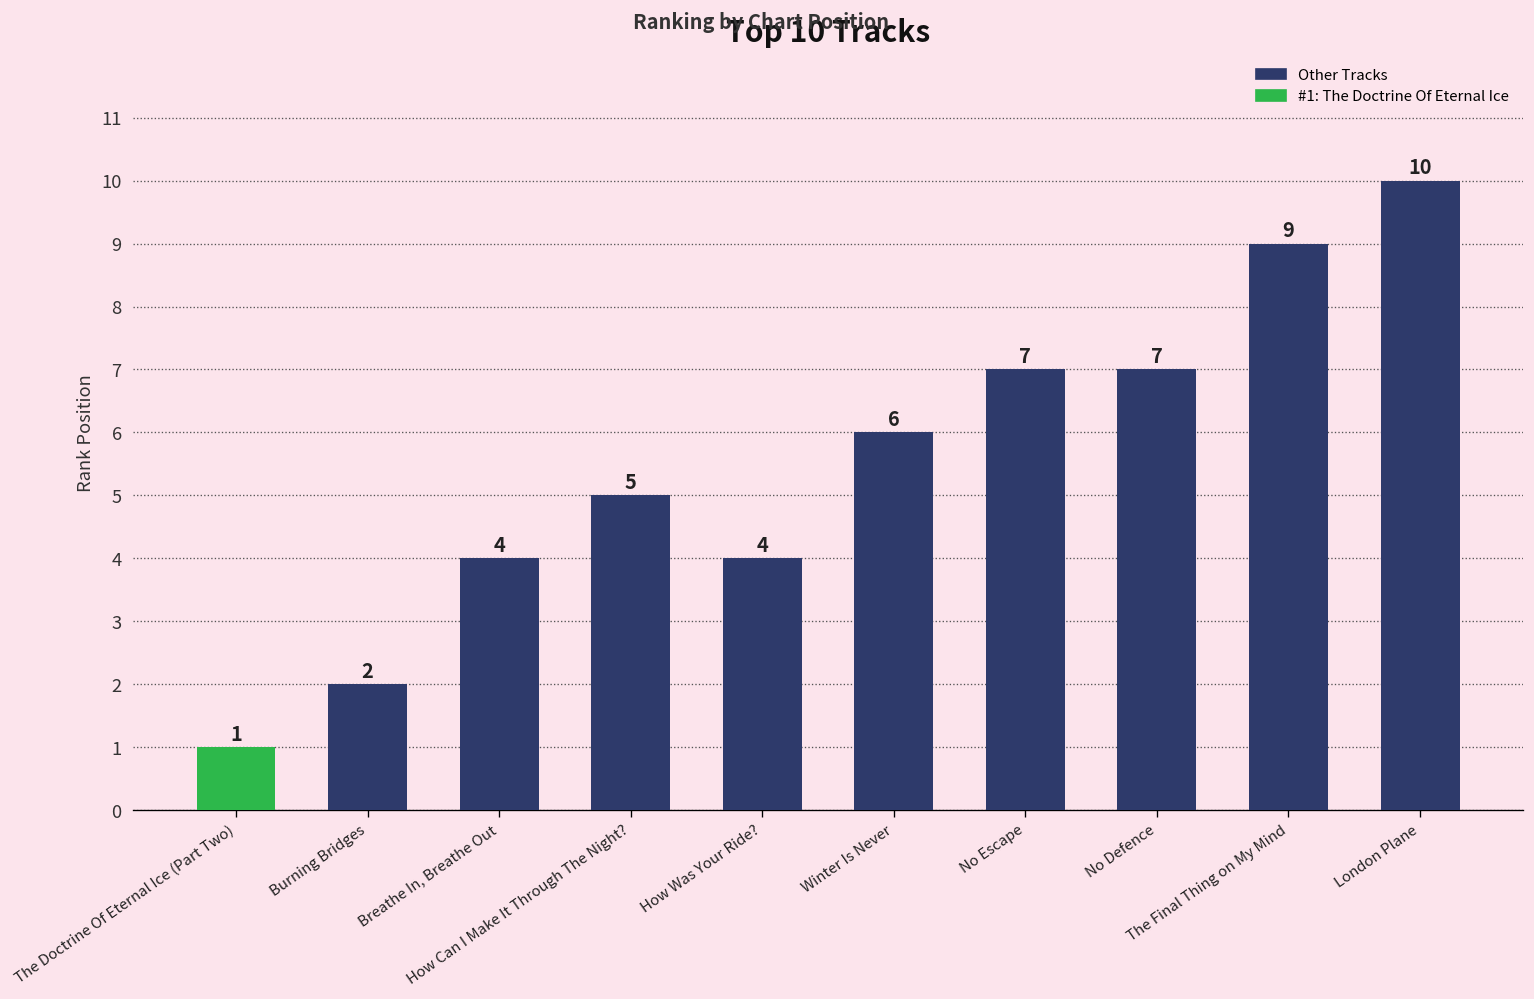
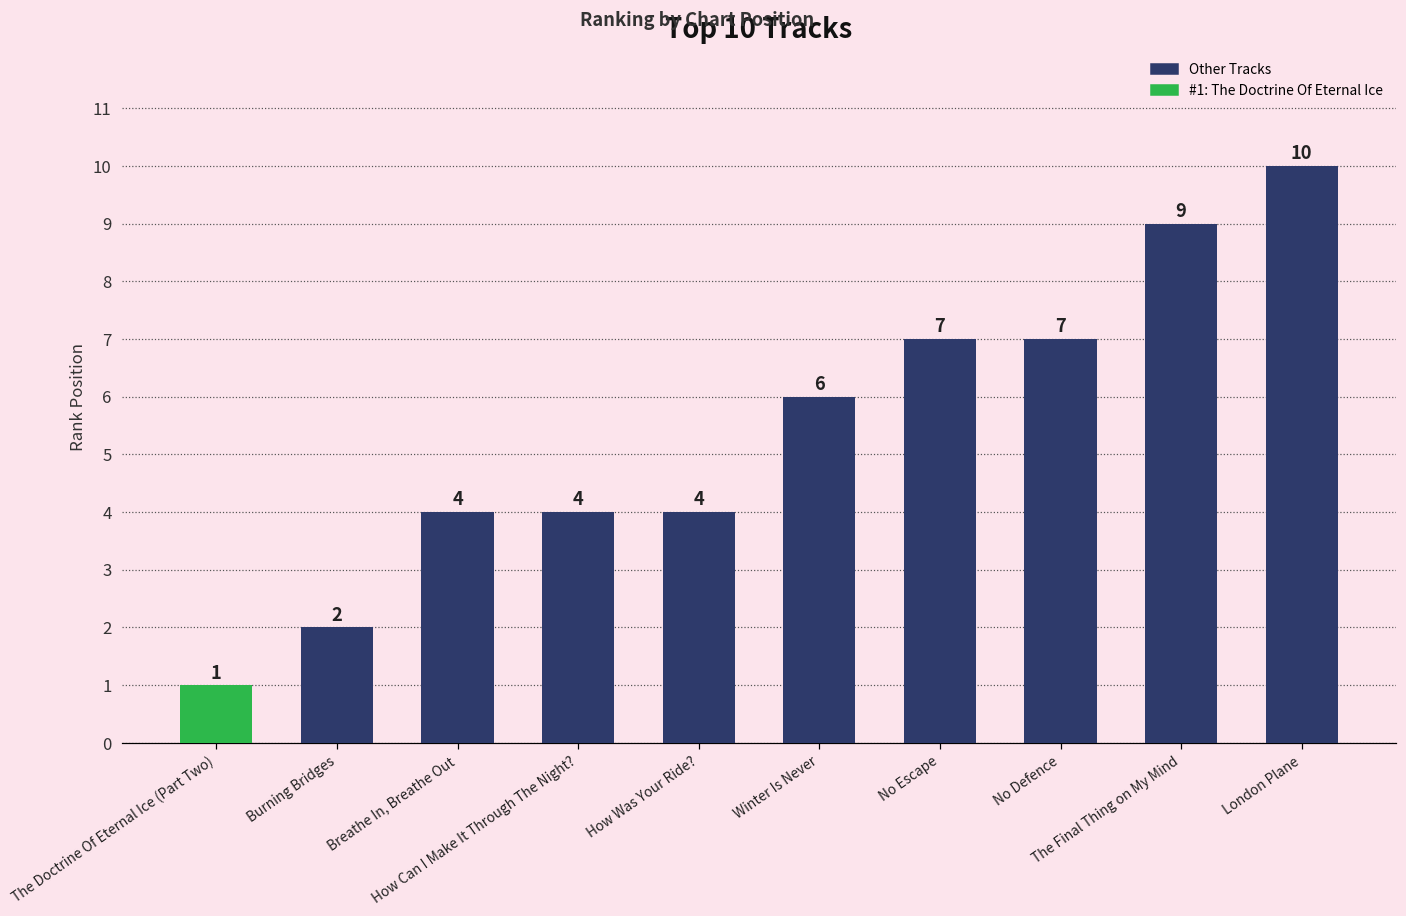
How Can I Make It Through The Night?: 5 -> 4
